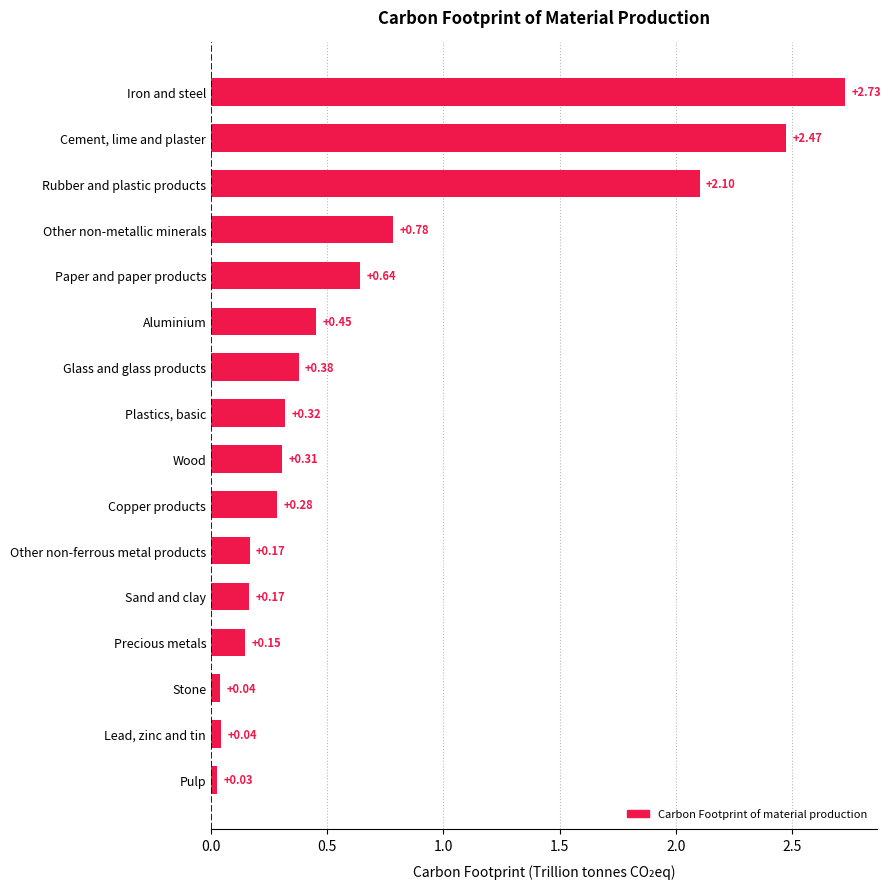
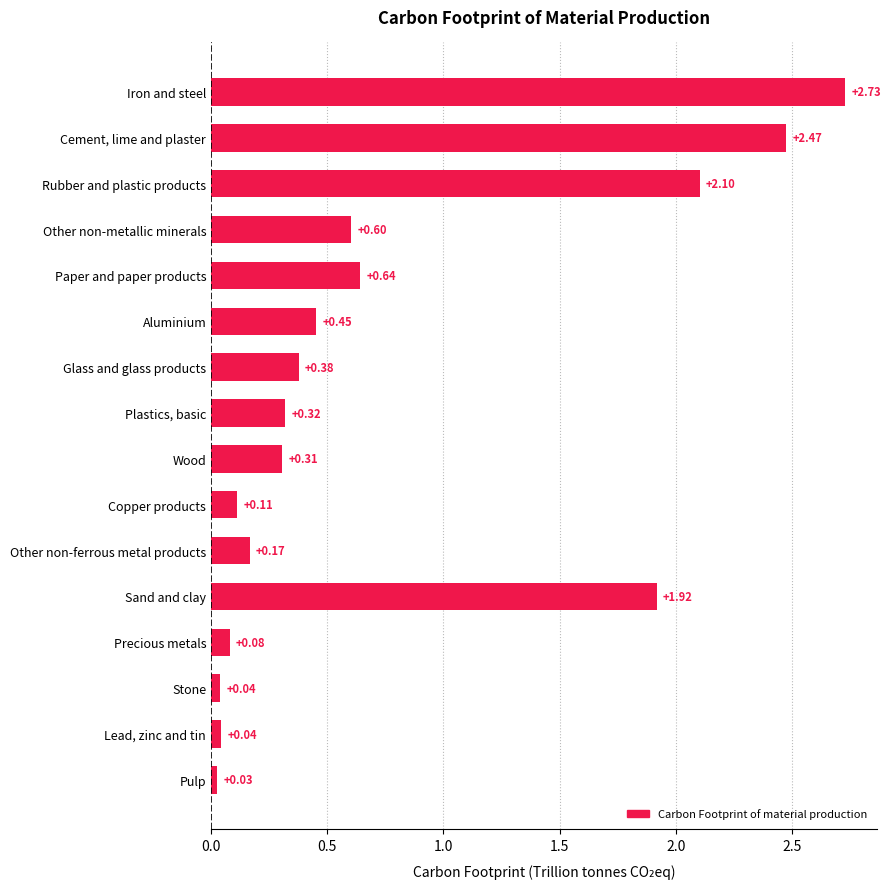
Other non-metallic minerals: +0.78 -> +0.60
Copper products: +0.28 -> +0.11
Sand and clay: +0.17 -> +1.92
Precious metals: +0.15 -> +0.08
